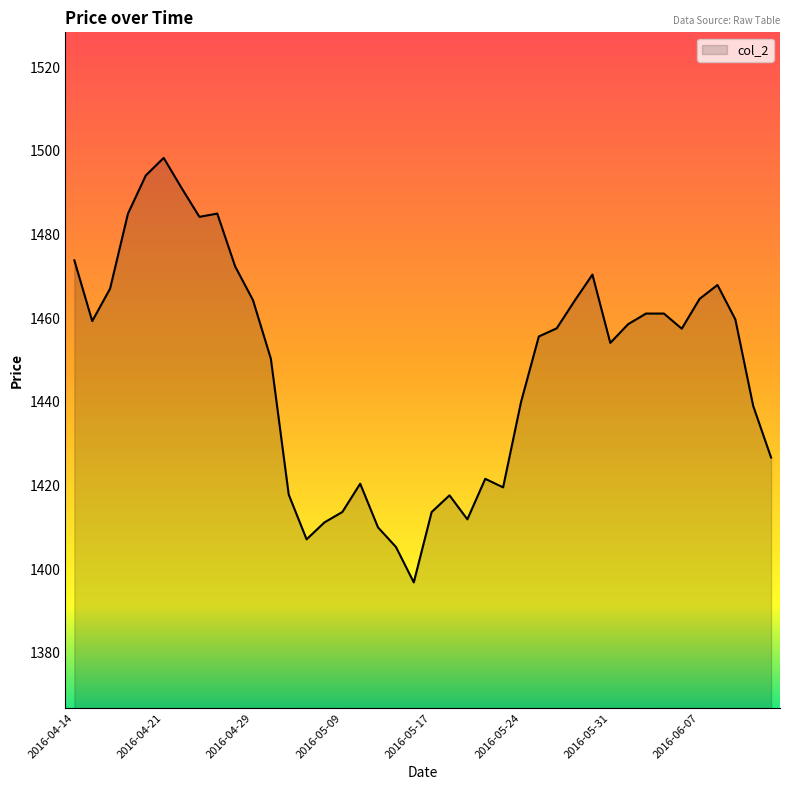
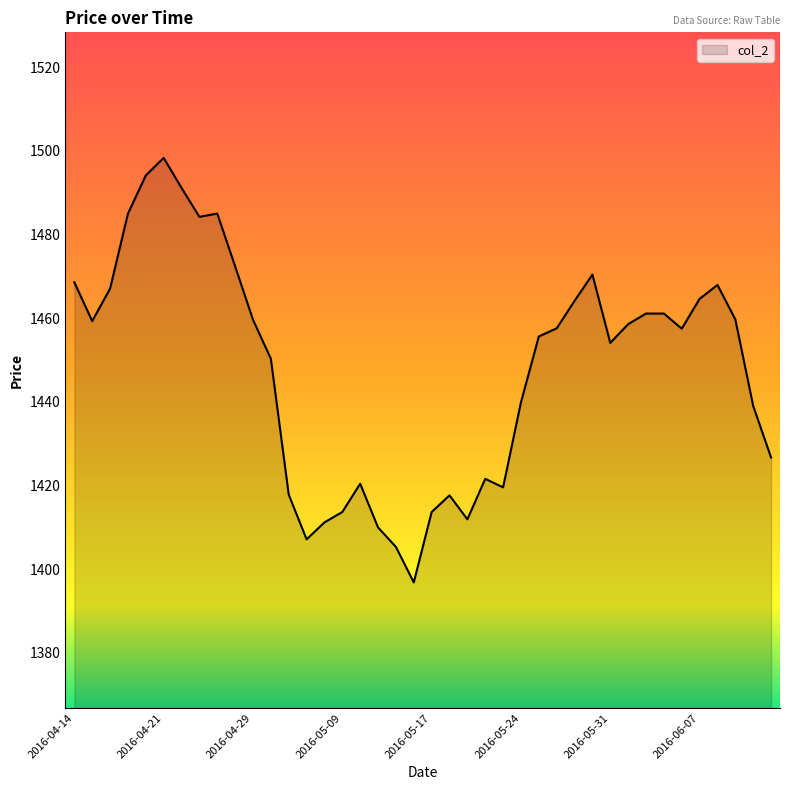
2016-04-14: 1474 -> 1469
2016-04-29: 1464 -> 1460
